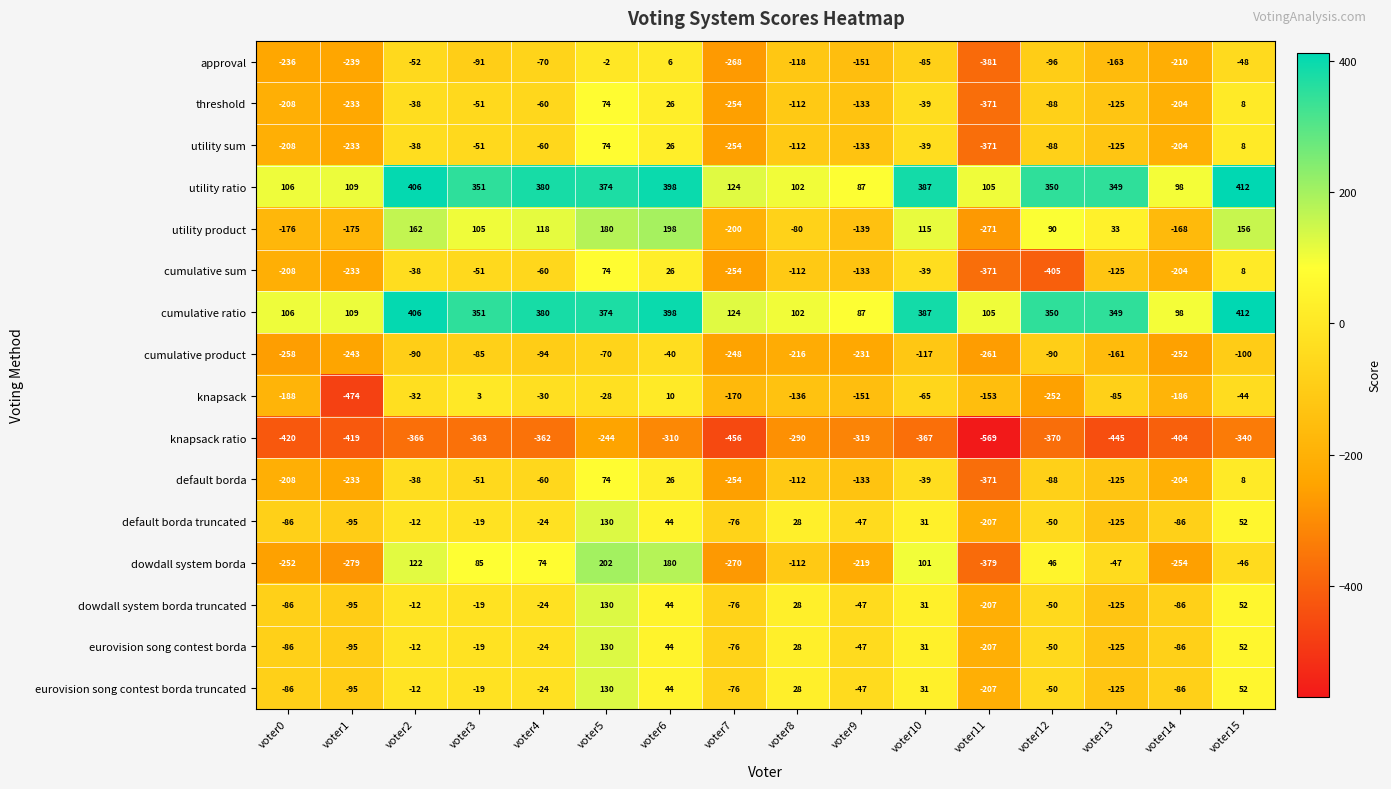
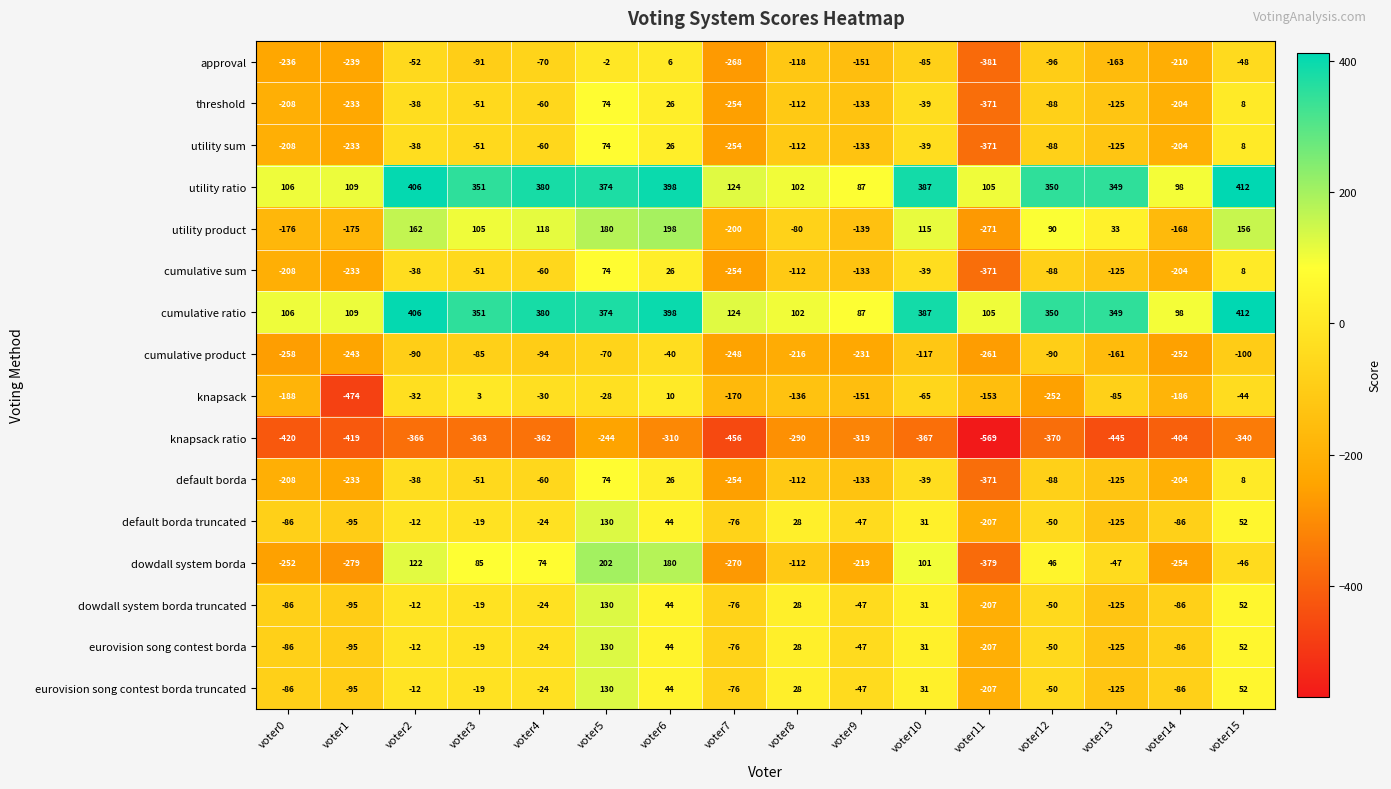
cumulative sum, voter12: -405 -> -88
